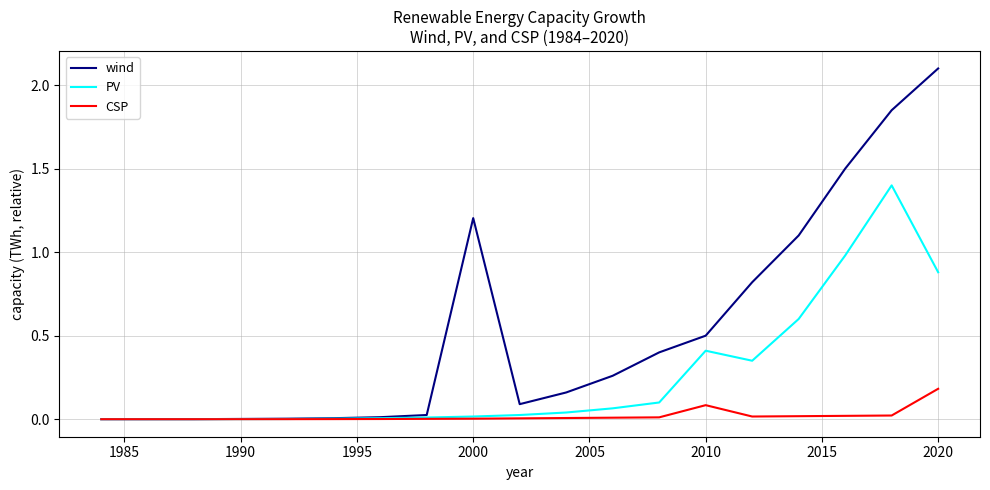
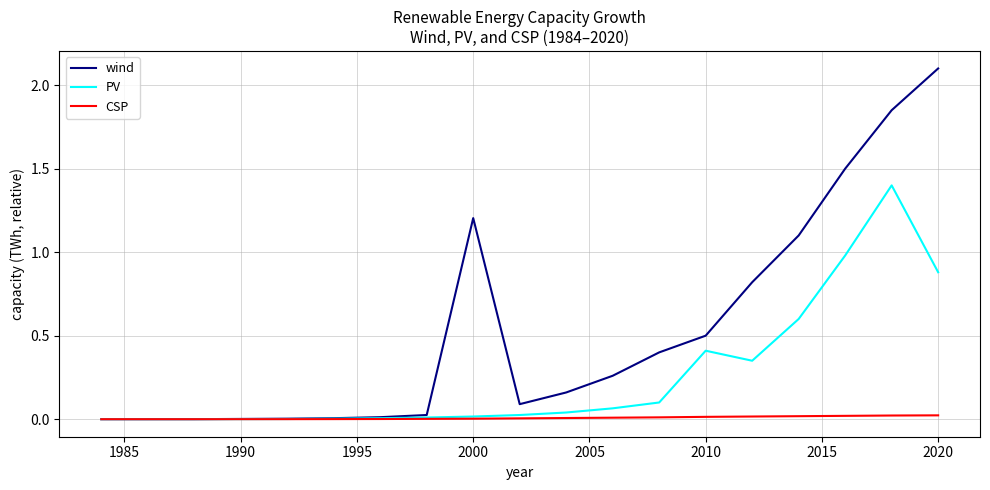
CSP, 2010: 0.08 -> 0.01
CSP, 2020: 0.18 -> 0.02
